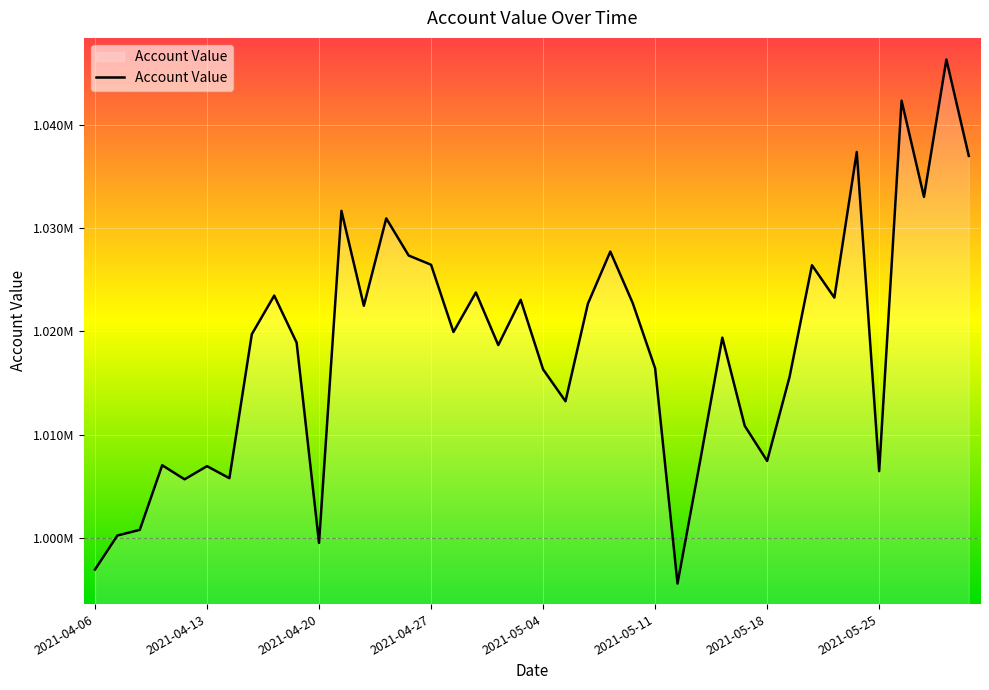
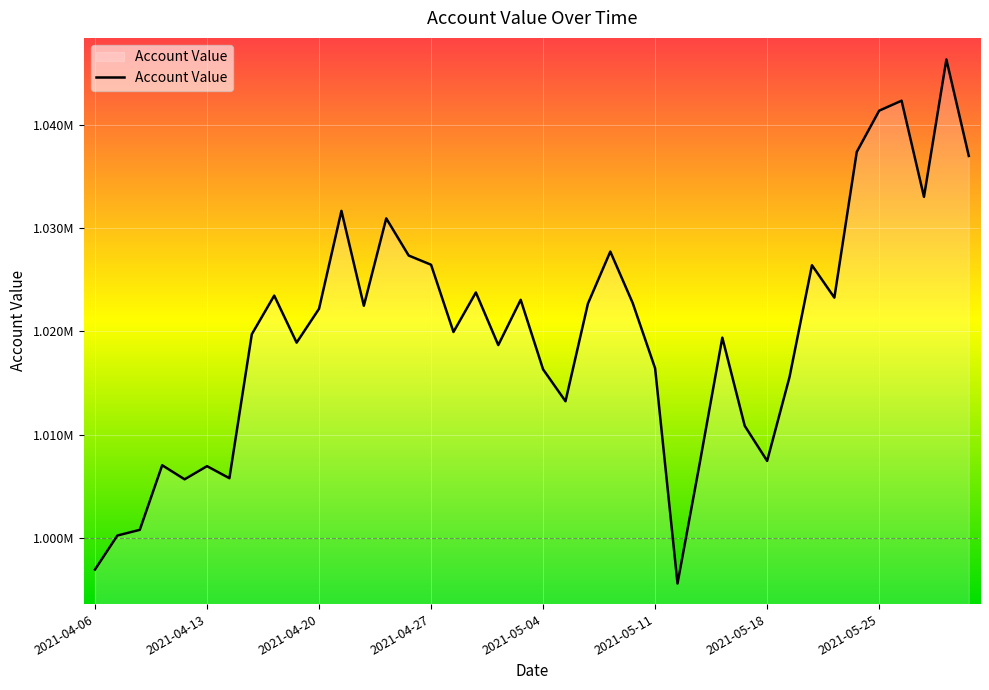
2021-04-20: 999500 -> 1022200
2021-05-25: 1006400 -> 1041400
